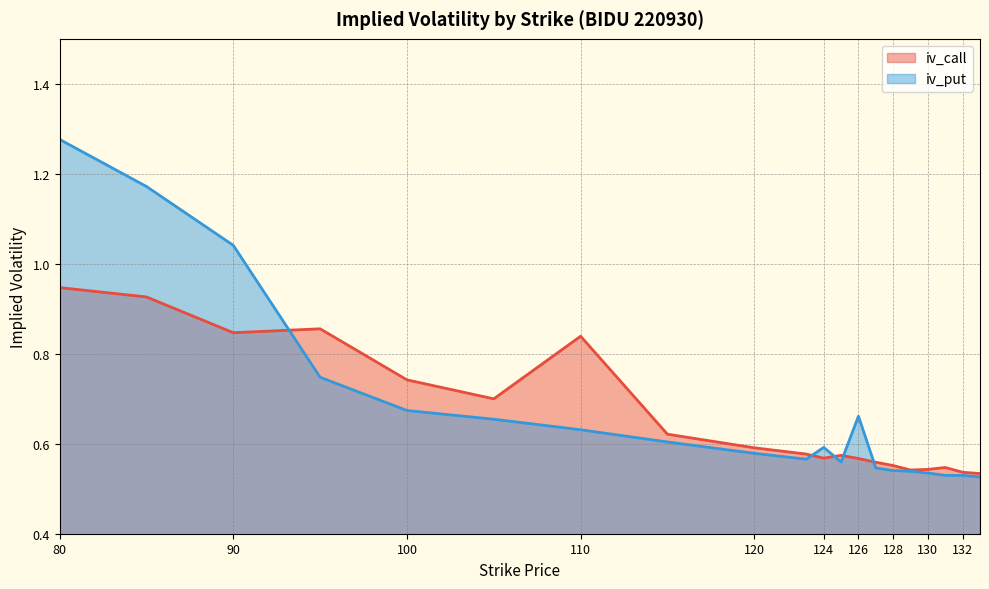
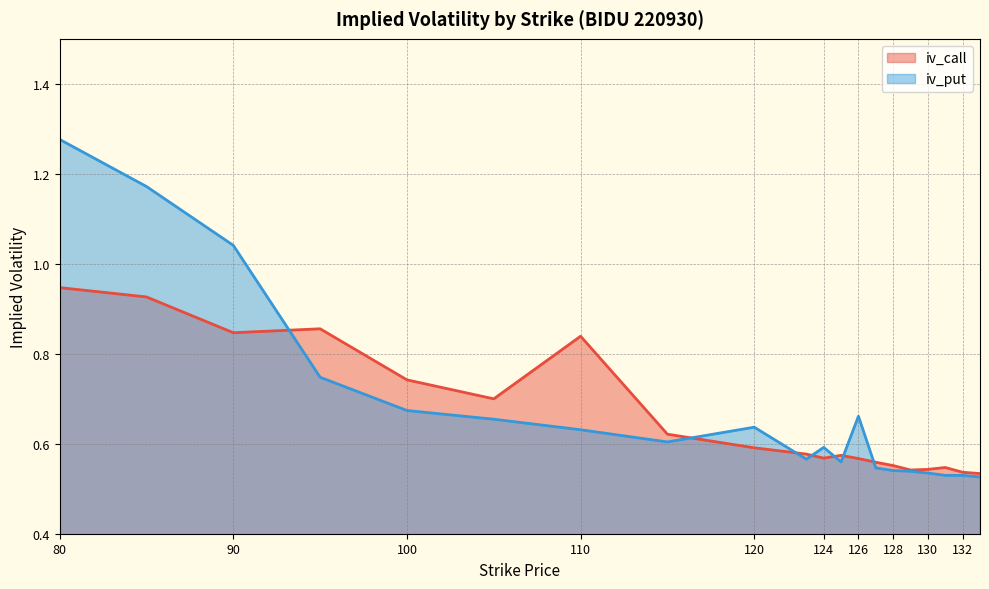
iv_put, 120: 0.58 -> 0.64
